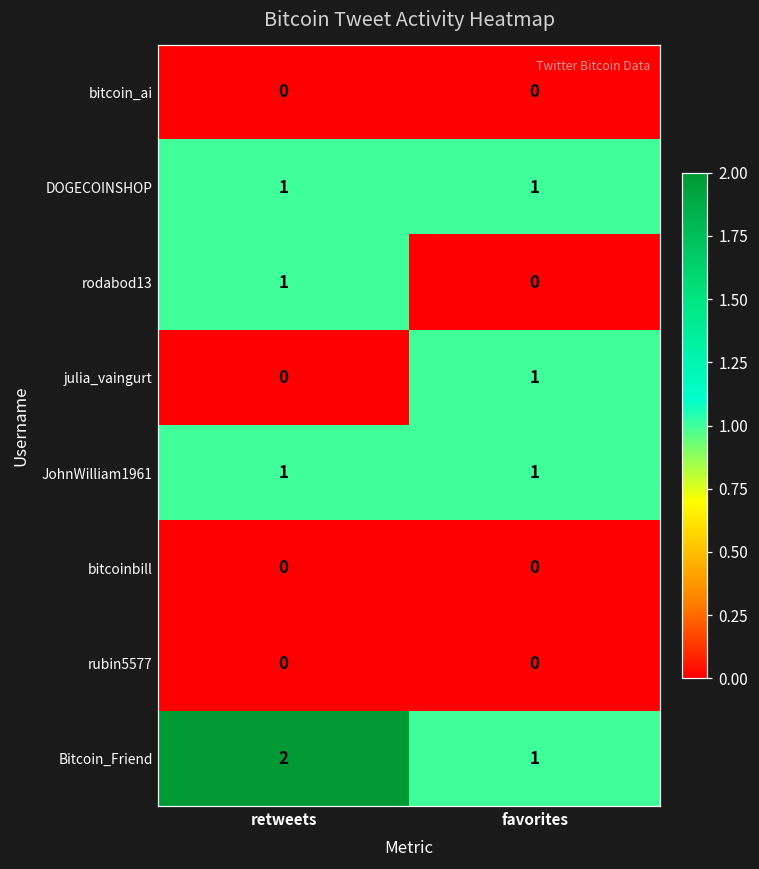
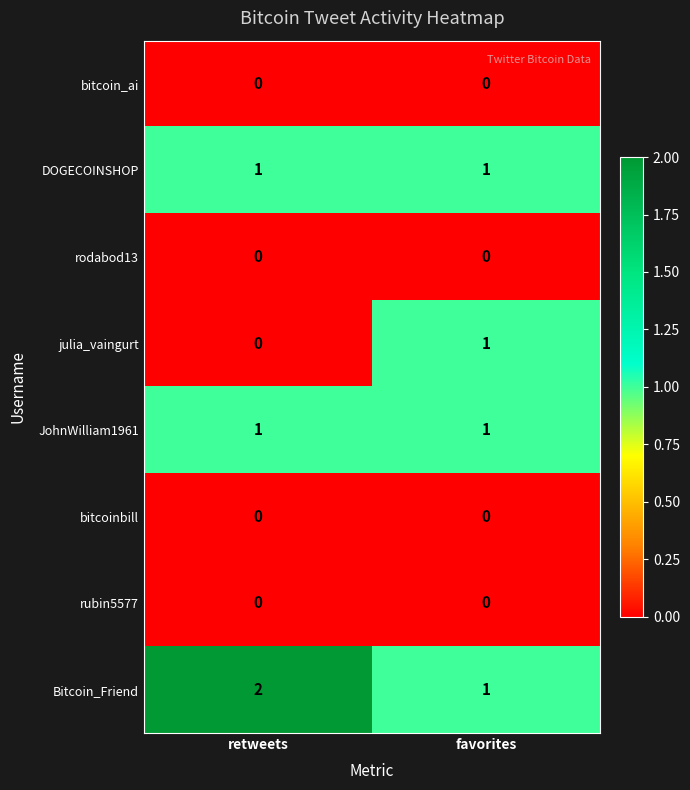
rodabod13, retweets: 1 -> 0
